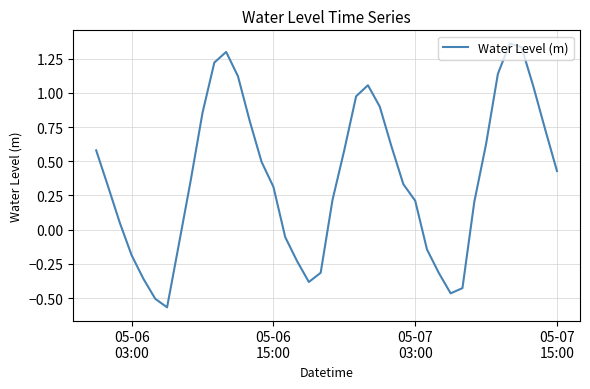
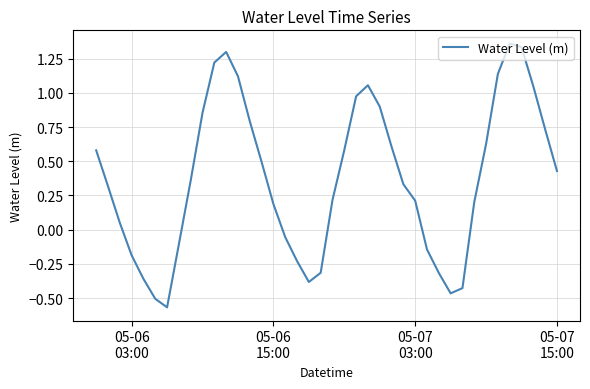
05-06 15:00: 0.31 -> 0.19
